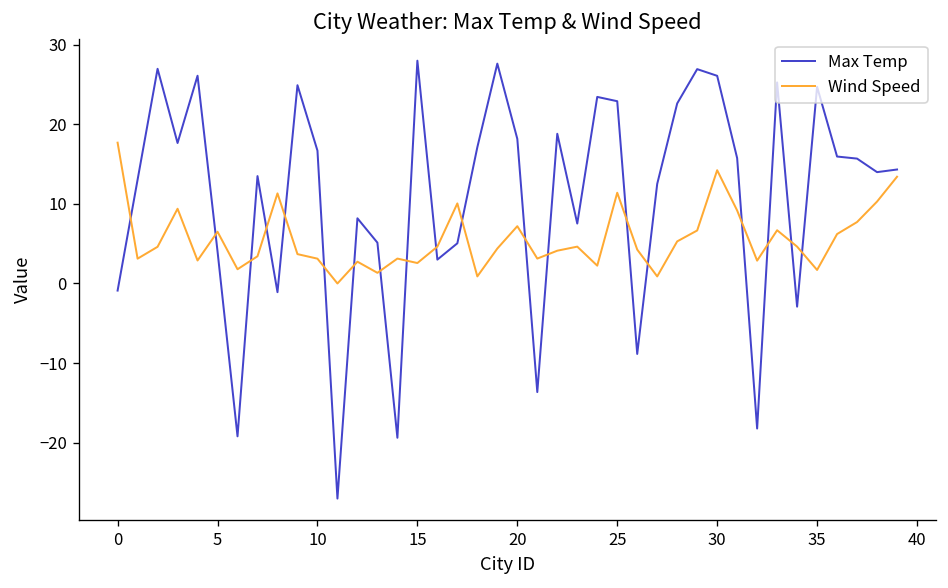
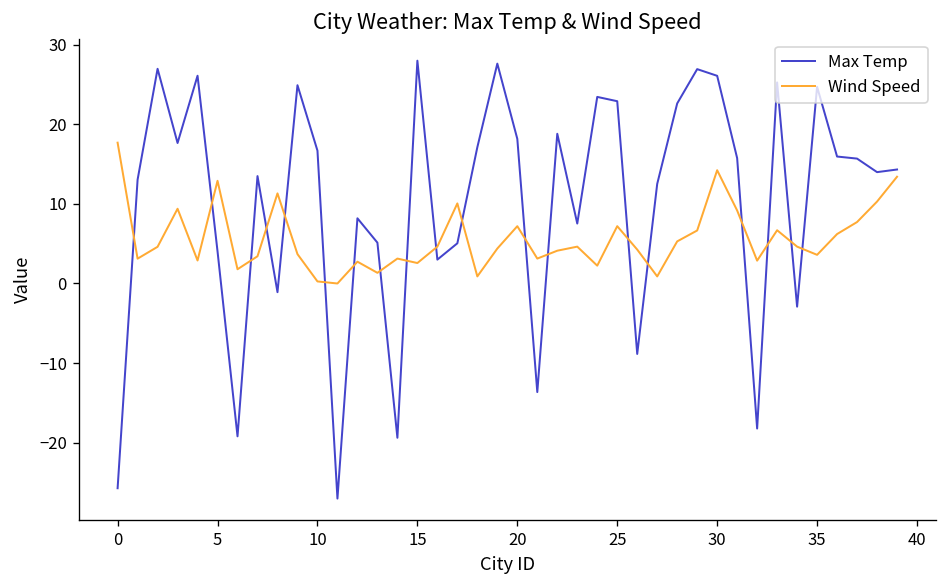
Max Temp, 0: -1 -> -26
Wind Speed, 5: 7 -> 13
Wind Speed, 10: 3 -> 0
Wind Speed, 25: 11 -> 7
Wind Speed, 35: 2 -> 4
